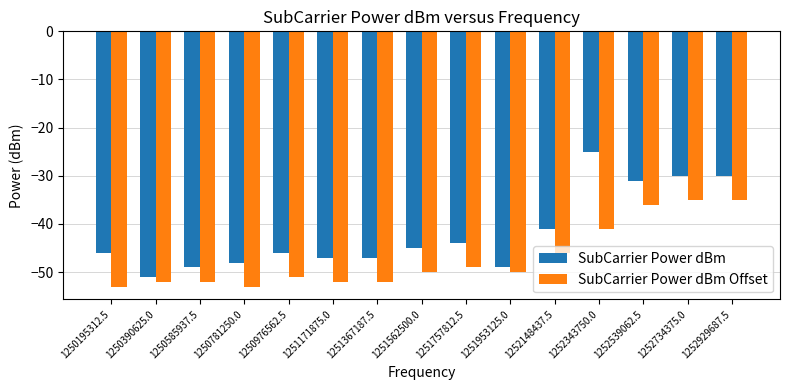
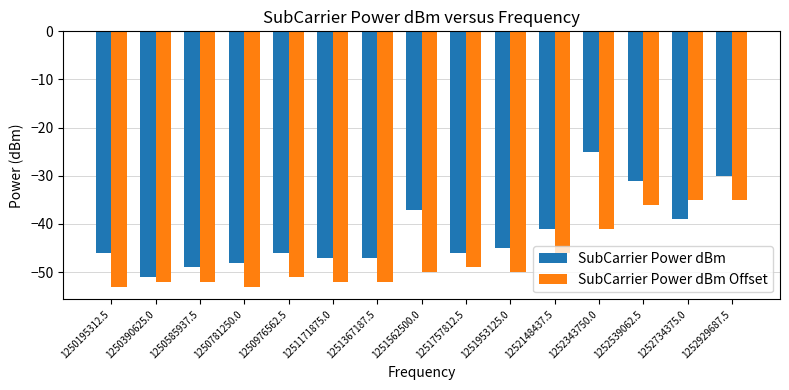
SubCarrier Power dBm, 1251562500.0: -45 -> -37
SubCarrier Power dBm, 1251757812.5: -44 -> -46
SubCarrier Power dBm, 1251953125.0: -49 -> -45
SubCarrier Power dBm, 1252734375.0: -30 -> -39
